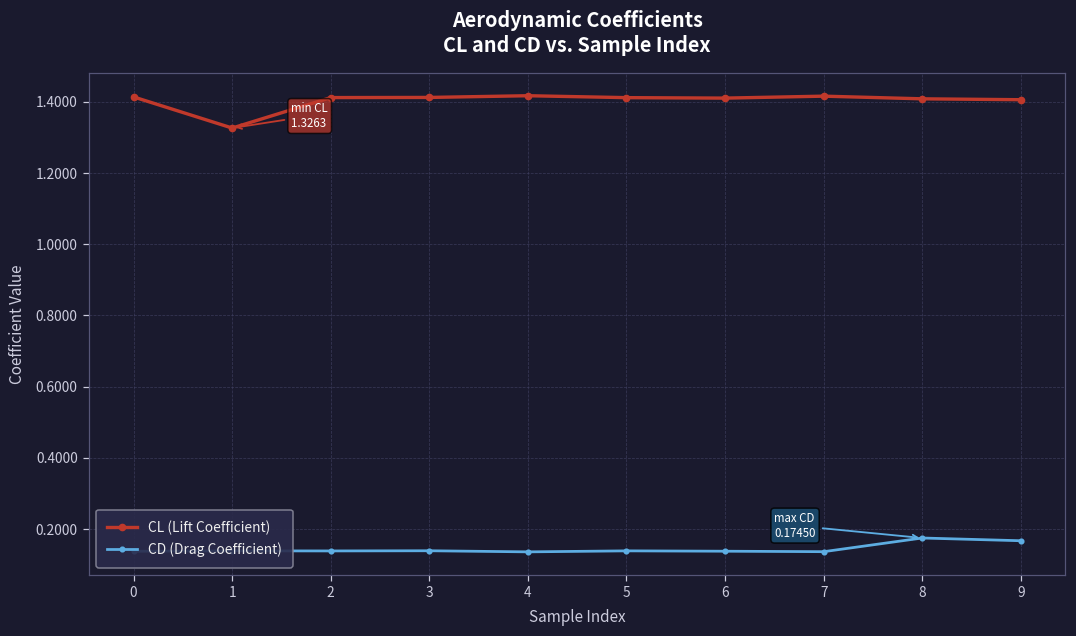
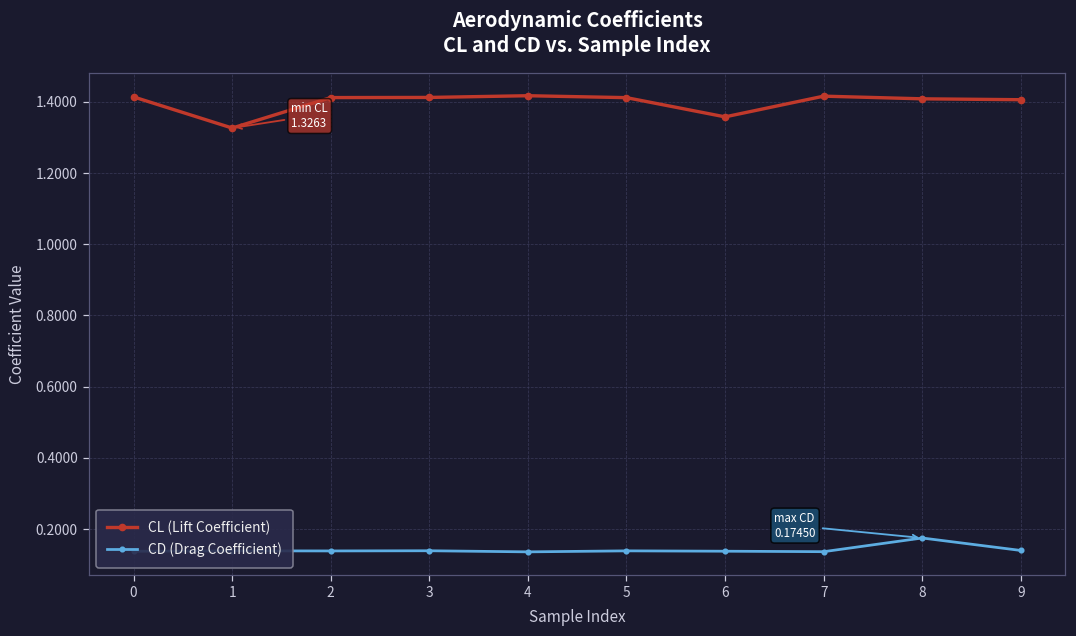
CL (Lift Coefficient), 6: 1.41 -> 1.36
CD (Drag Coefficient), 9: 0.17 -> 0.14
